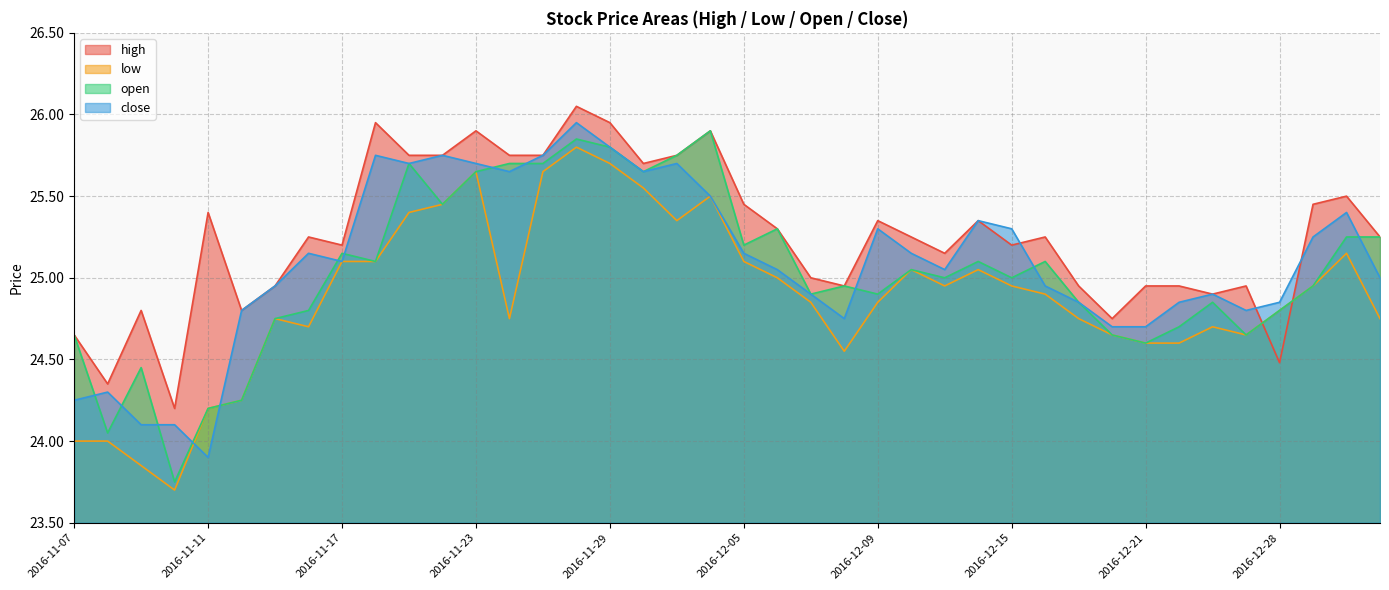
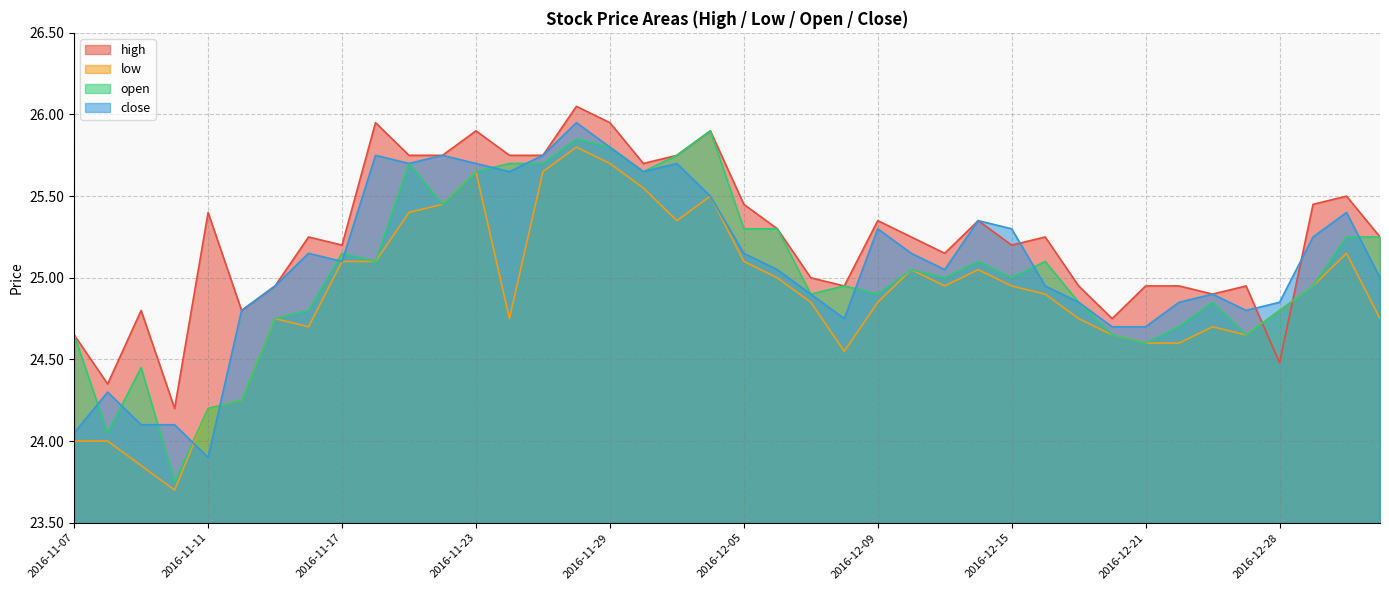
close, 2016-11-07: 24.25 -> 24.05
open, 2016-12-05: 25.2 -> 25.3
